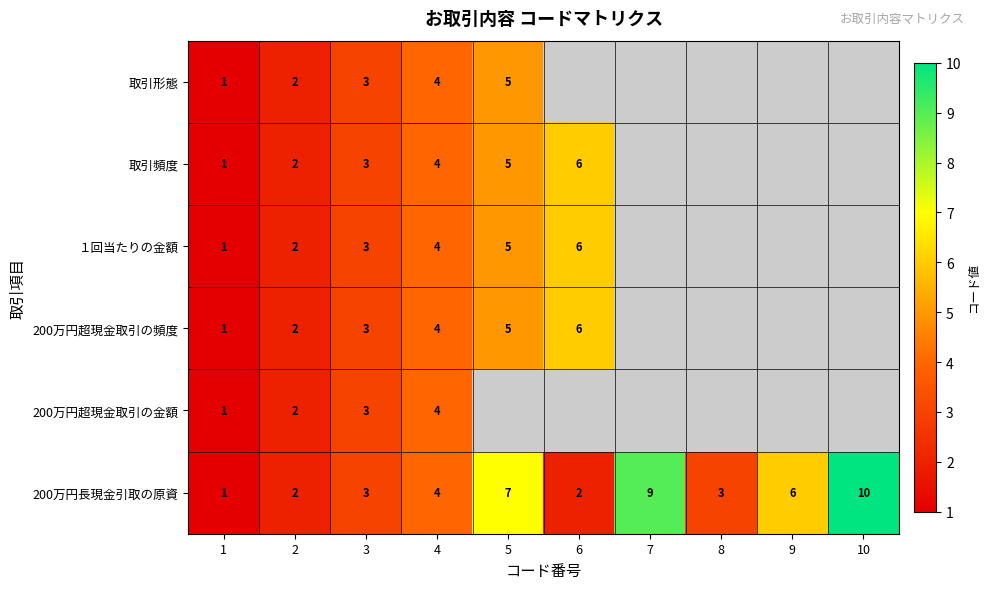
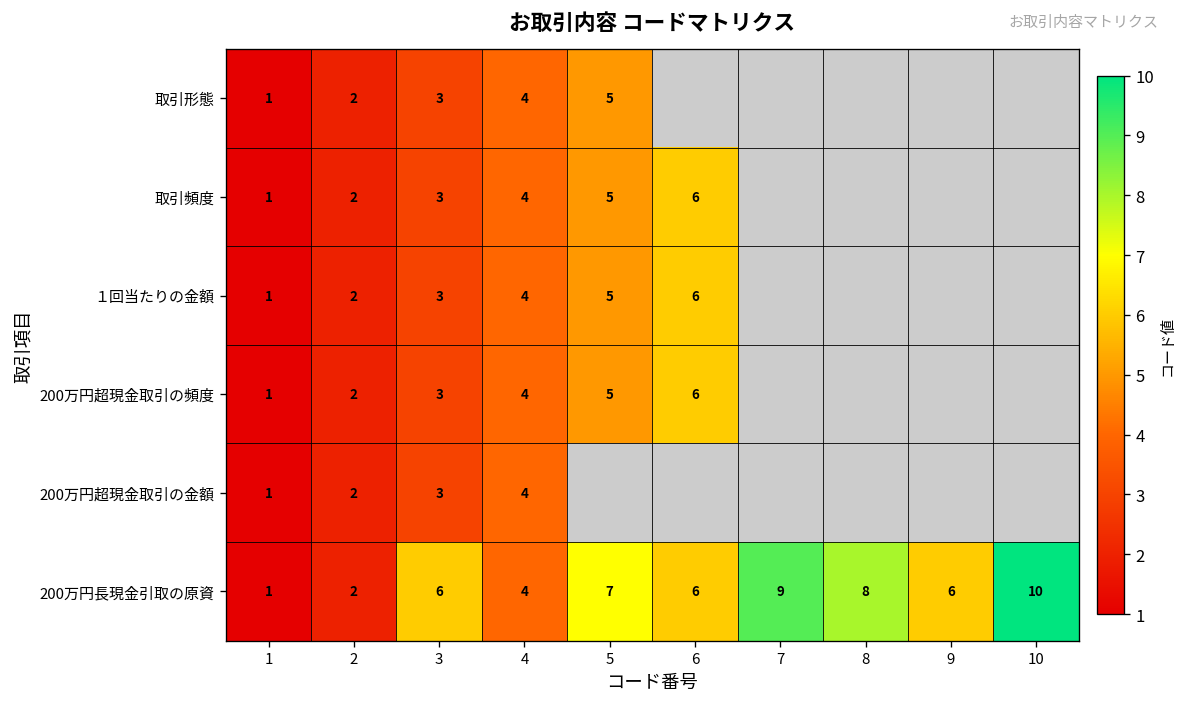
200万円長現金引取の原資, 3: 3 -> 6
200万円長現金引取の原資, 6: 2 -> 6
200万円長現金引取の原資, 8: 3 -> 8
